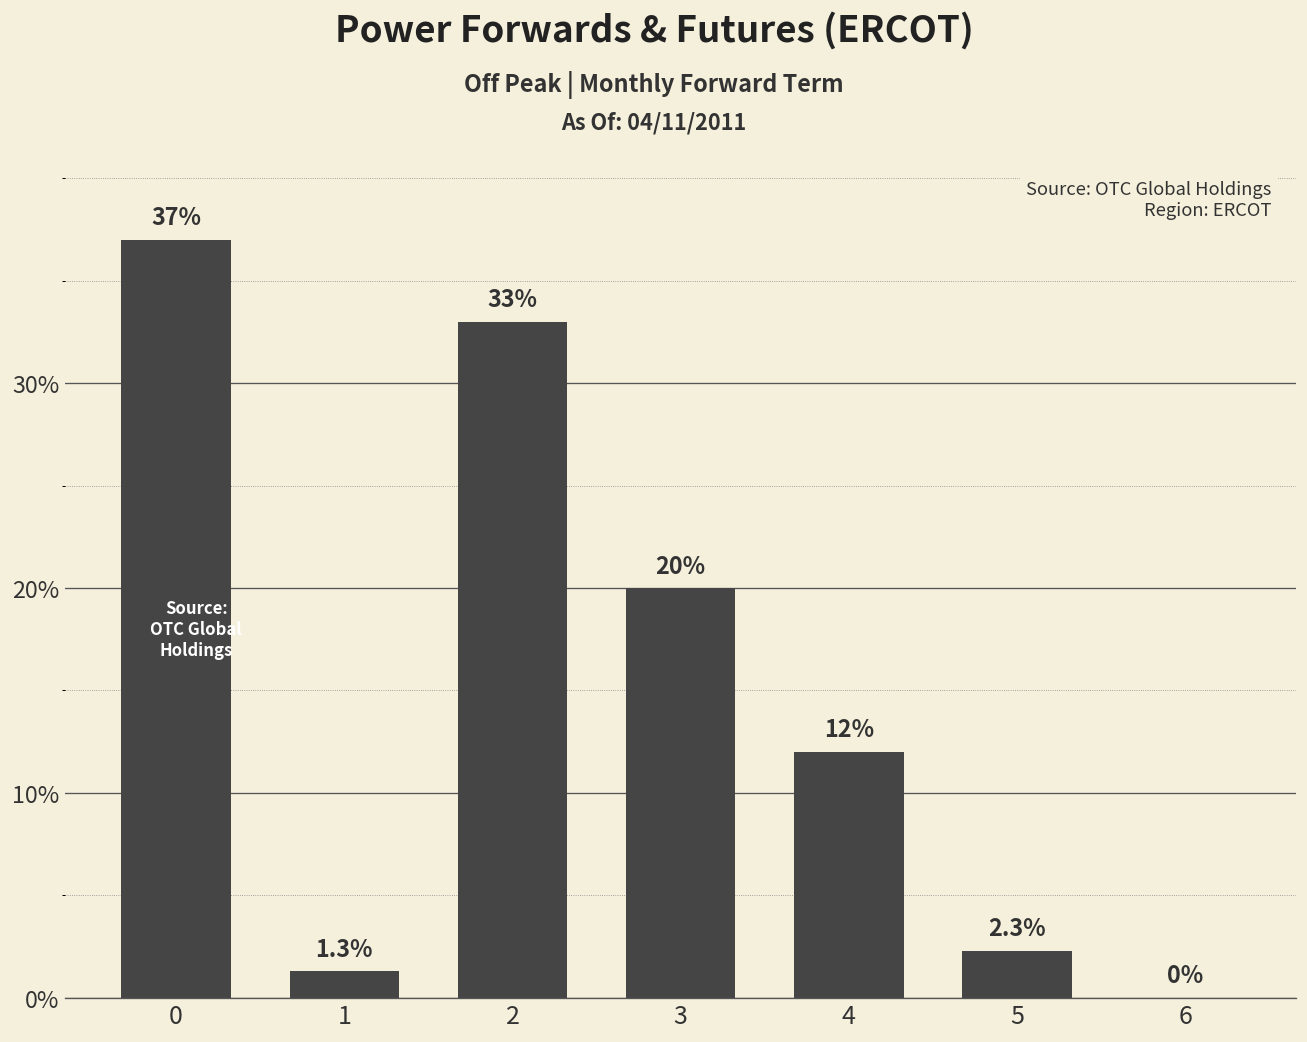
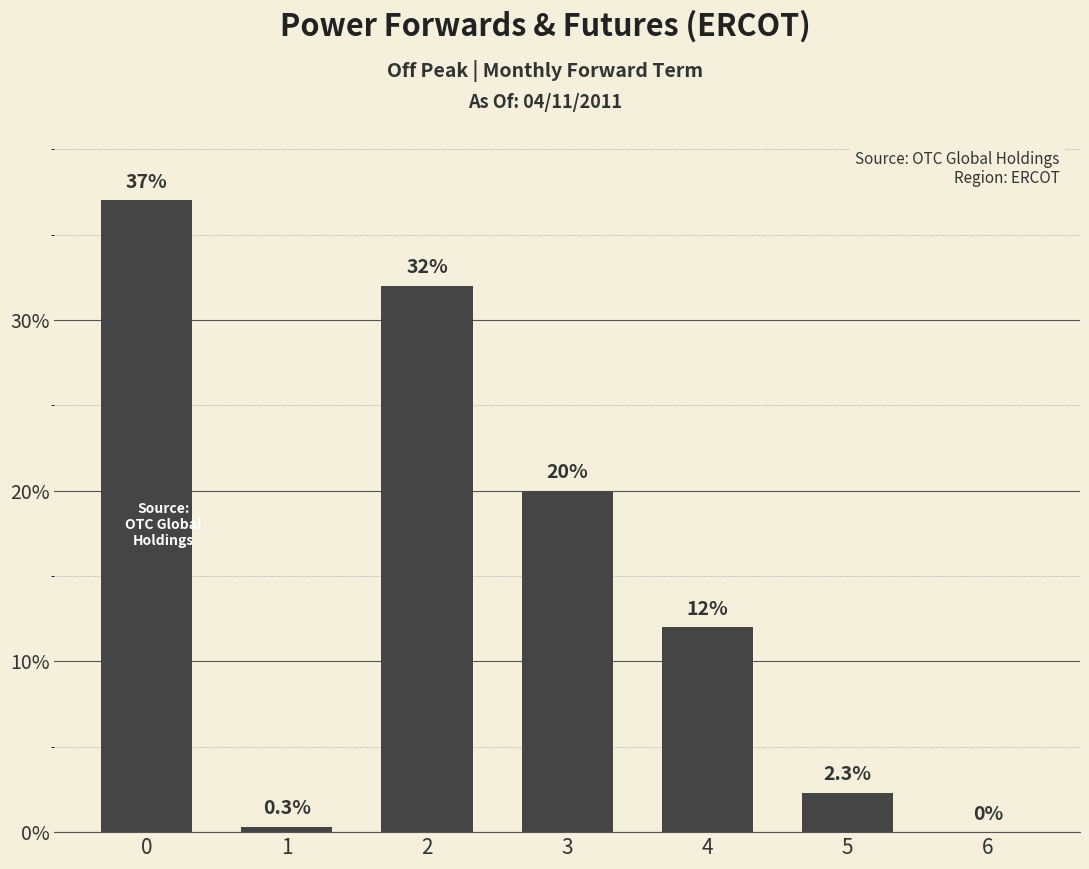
1: 1.3% -> 0.3%
2: 33% -> 32%
